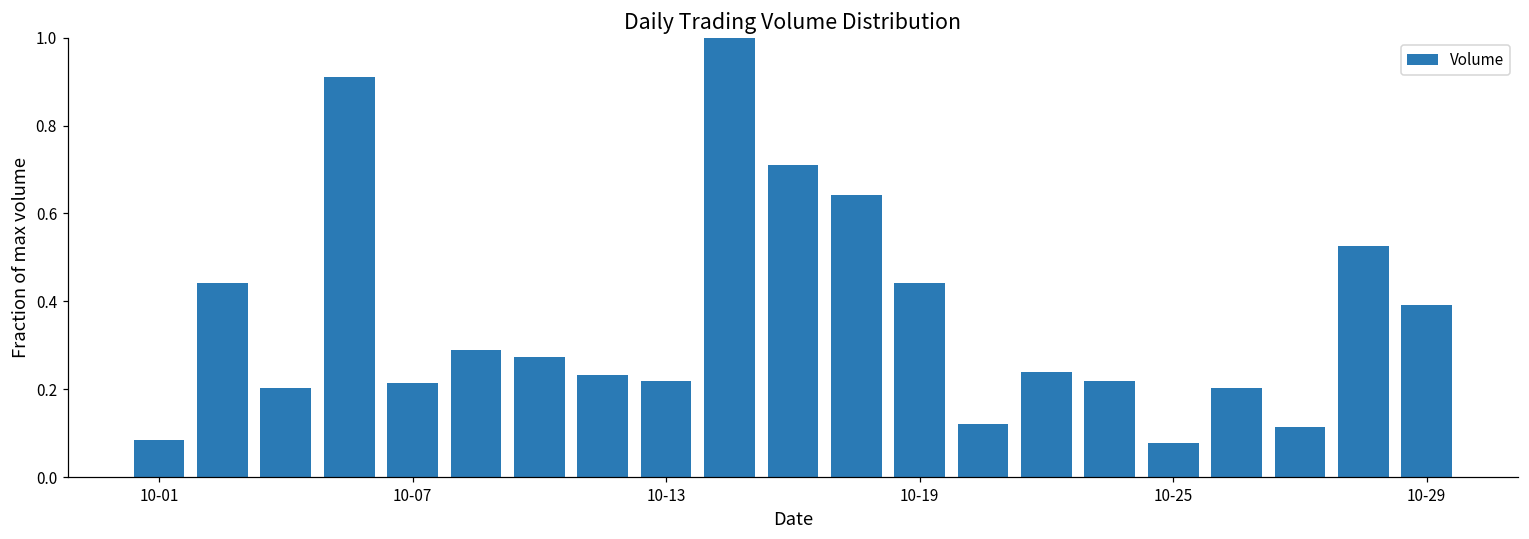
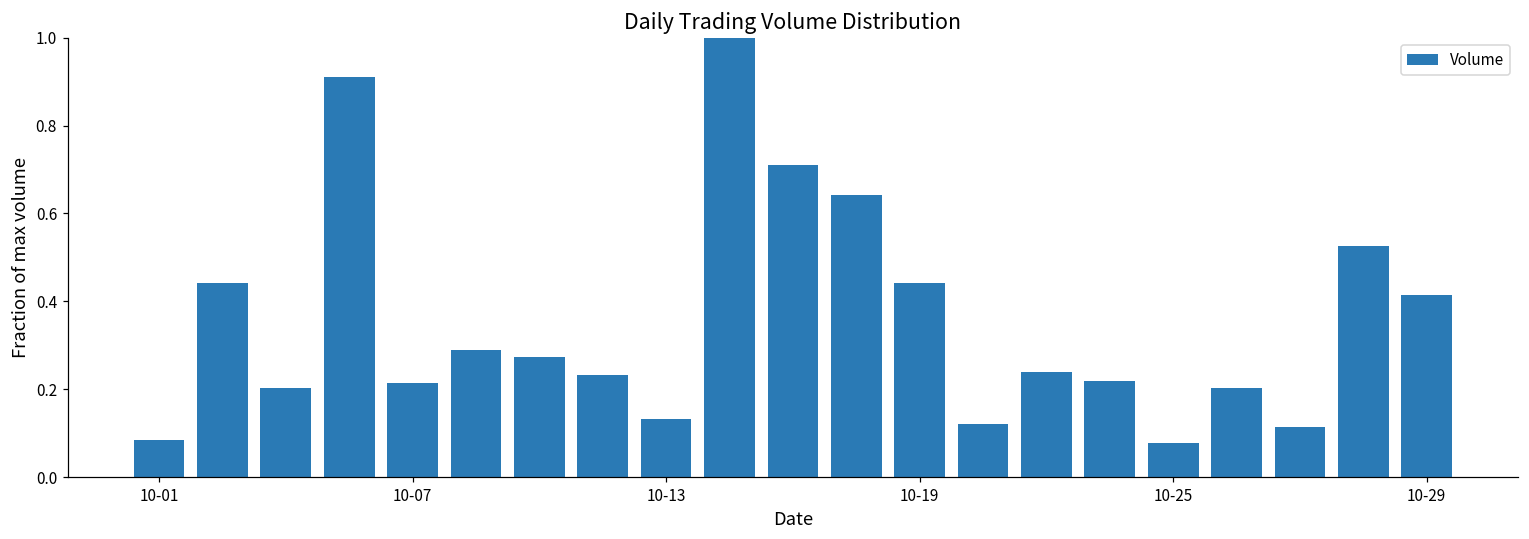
10-13: 0.22 -> 0.13
10-29: 0.39 -> 0.42
